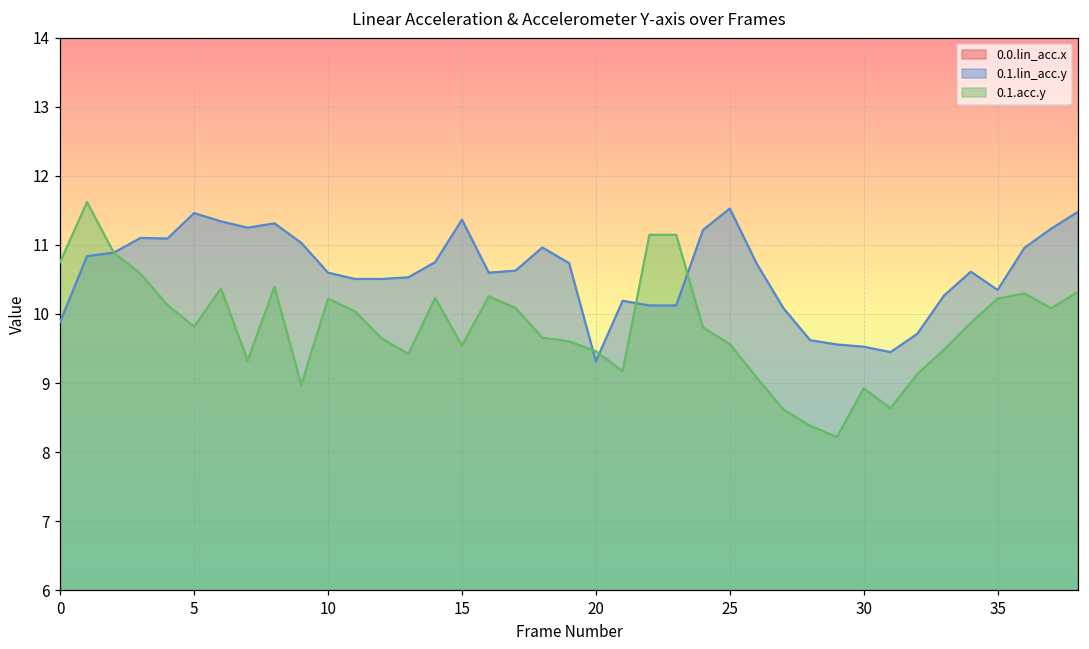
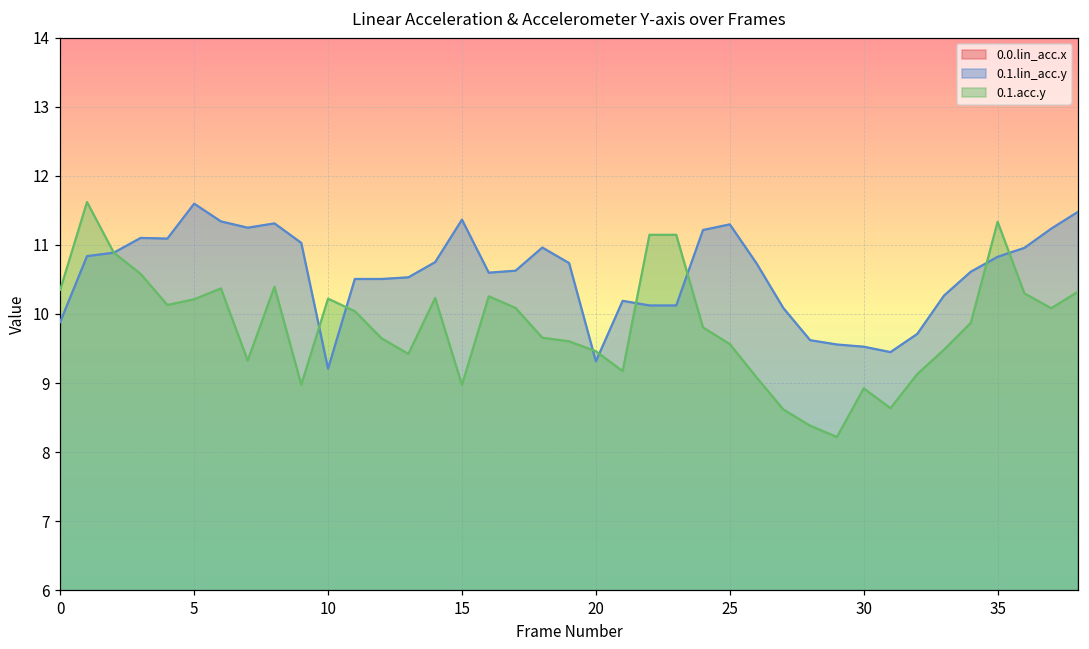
0.1.acc.y, 0: 10.8 -> 10.4
0.1.lin_acc.y, 5: 11.5 -> 11.6
0.1.acc.y, 5: 9.8 -> 10.2
0.1.lin_acc.y, 10: 10.6 -> 9.2
0.1.acc.y, 15: 9.5 -> 9.0
0.1.lin_acc.y, 25: 11.5 -> 11.3
0.1.lin_acc.y, 35: 10.3 -> 10.8
0.1.acc.y, 35: 10.2 -> 11.3
